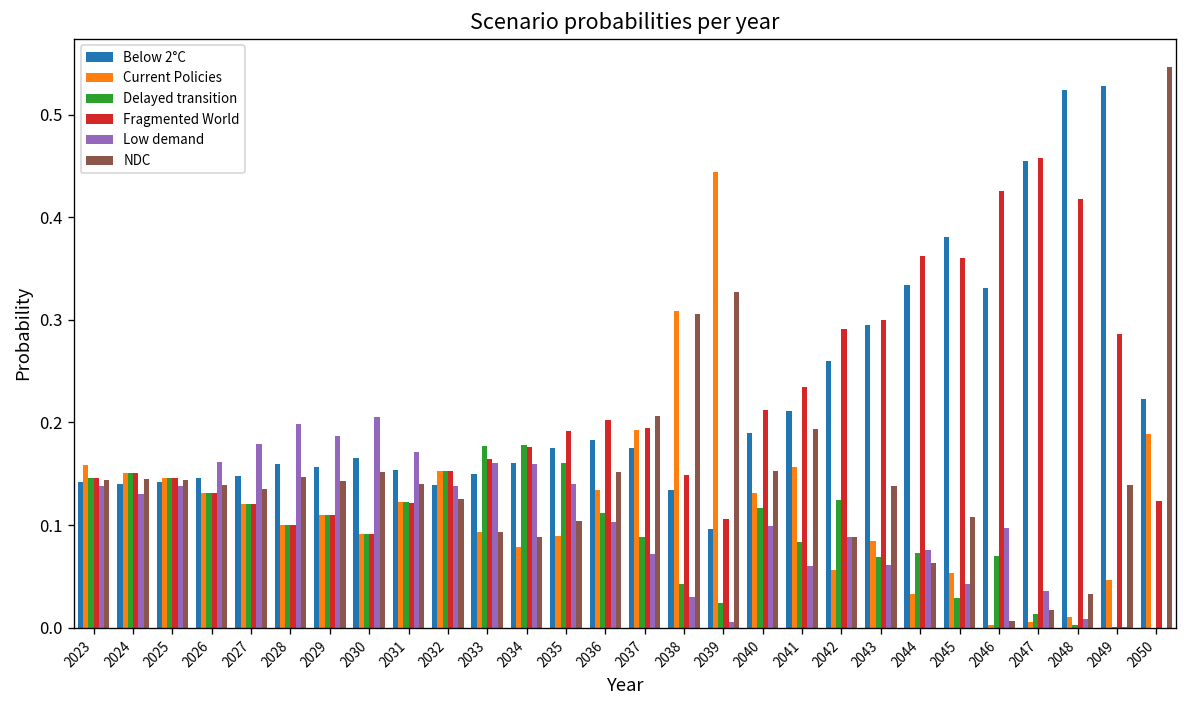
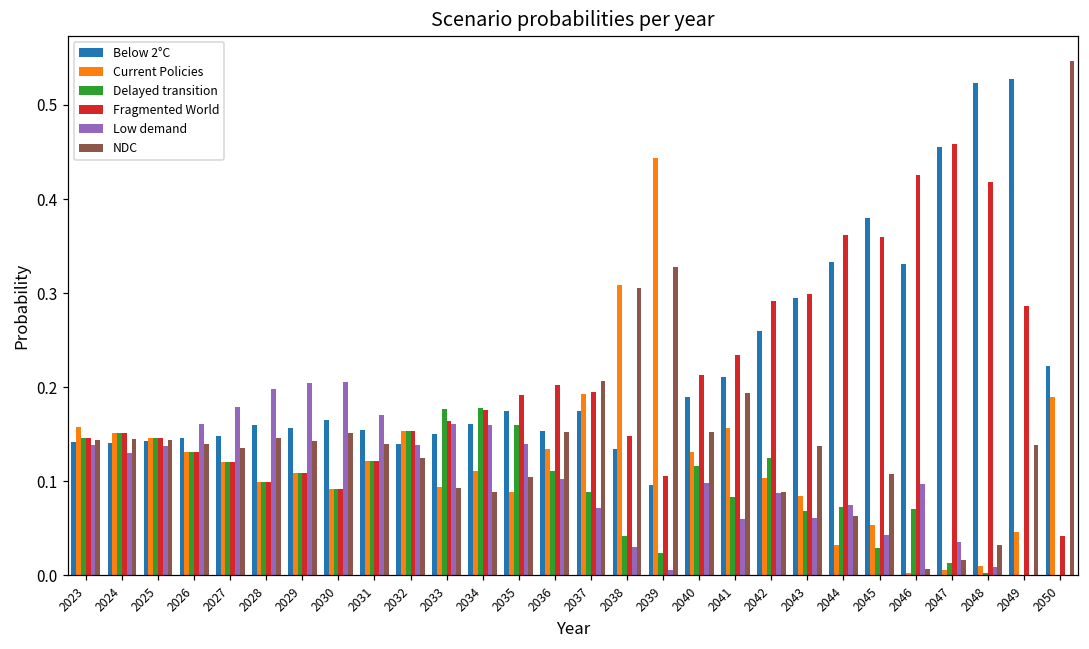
Low demand, 2029: 0.19 -> 0.20
Current Policies, 2034: 0.08 -> 0.11
Below 2°C, 2036: 0.18 -> 0.15
Current Policies, 2042: 0.06 -> 0.10
Fragmented World, 2050: 0.12 -> 0.04
